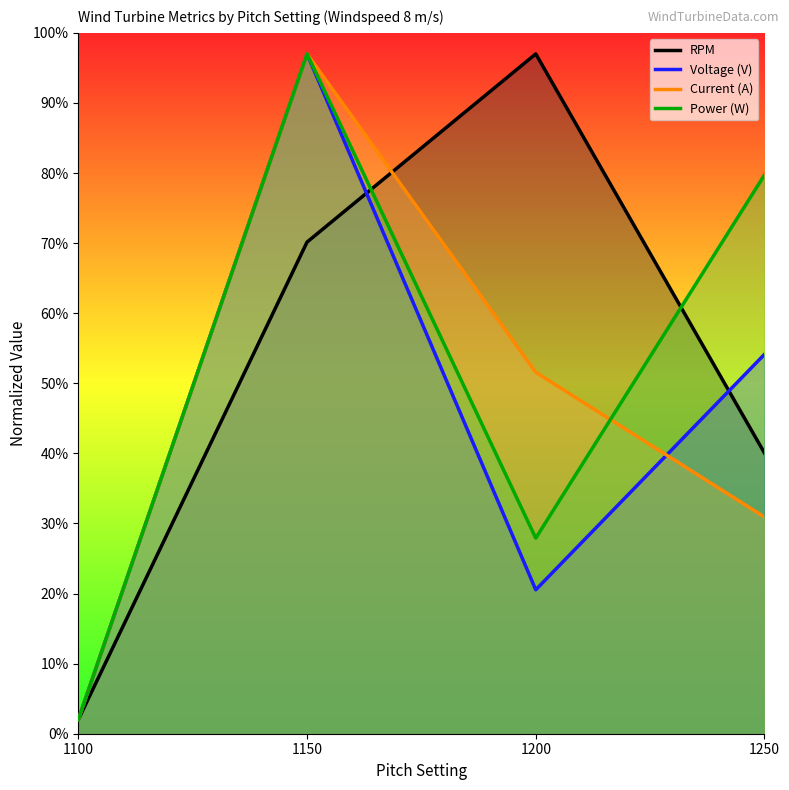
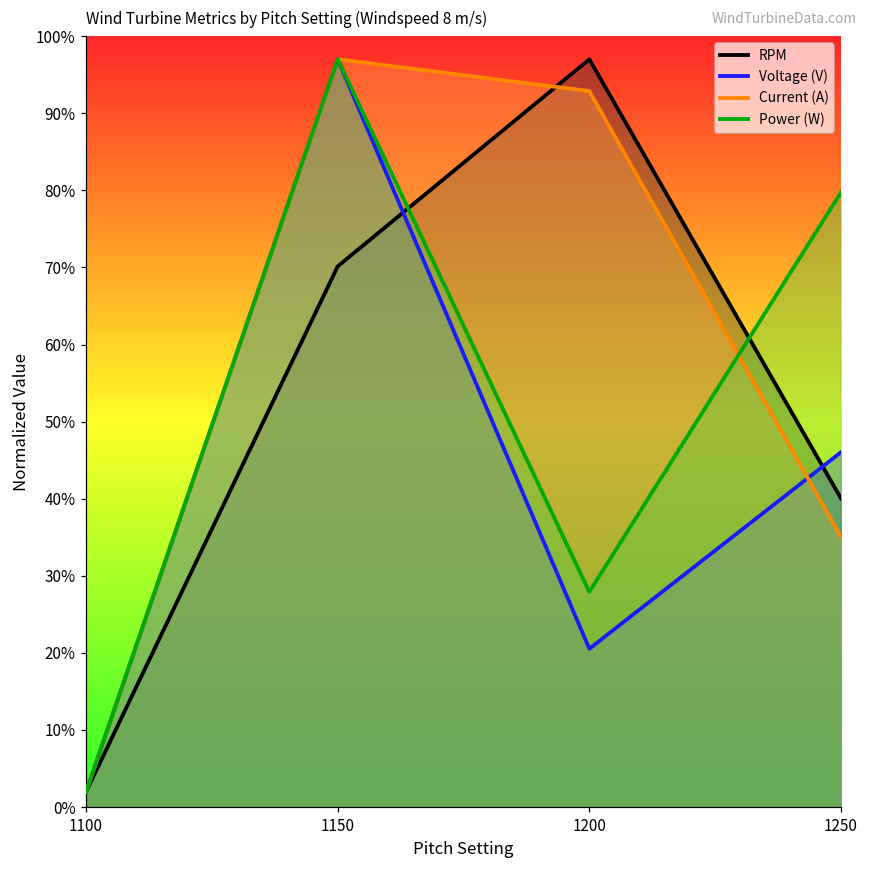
Current (A), 1200: 52% -> 93%
Voltage (V), 1250: 54% -> 46%
Current (A), 1250: 31% -> 35%
